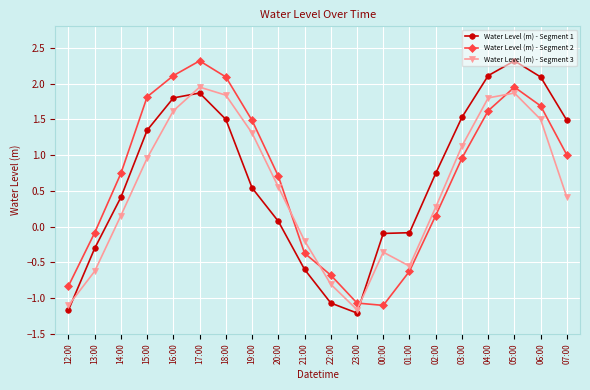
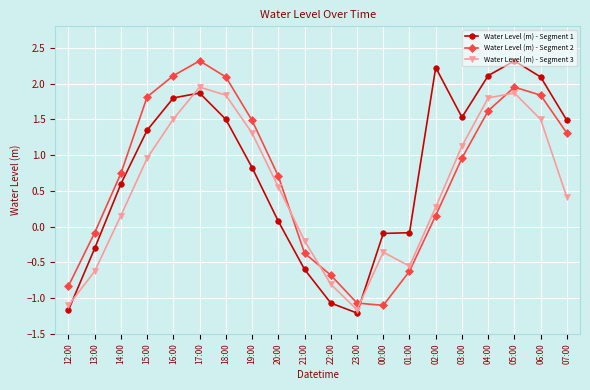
Water Level (m) - Segment 1, 14:00: 0.4 -> 0.6
Water Level (m) - Segment 3, 16:00: 1.6 -> 1.5
Water Level (m) - Segment 1, 19:00: 0.5 -> 0.8
Water Level (m) - Segment 1, 02:00: 0.7 -> 2.2
Water Level (m) - Segment 2, 06:00: 1.7 -> 1.8
Water Level (m) - Segment 2, 07:00: 1.0 -> 1.3
